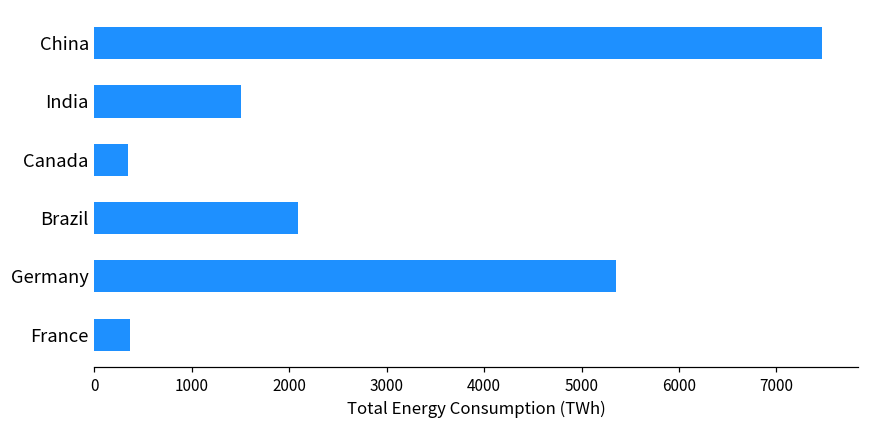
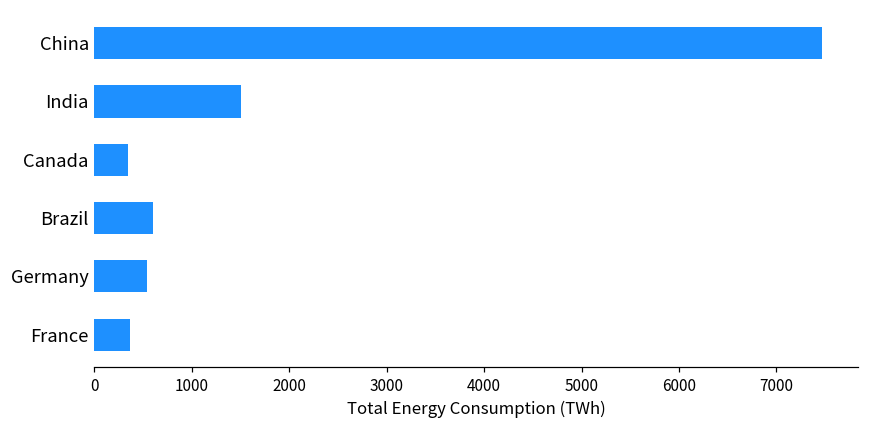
Brazil: 2100 -> 600
Germany: 5400 -> 500
